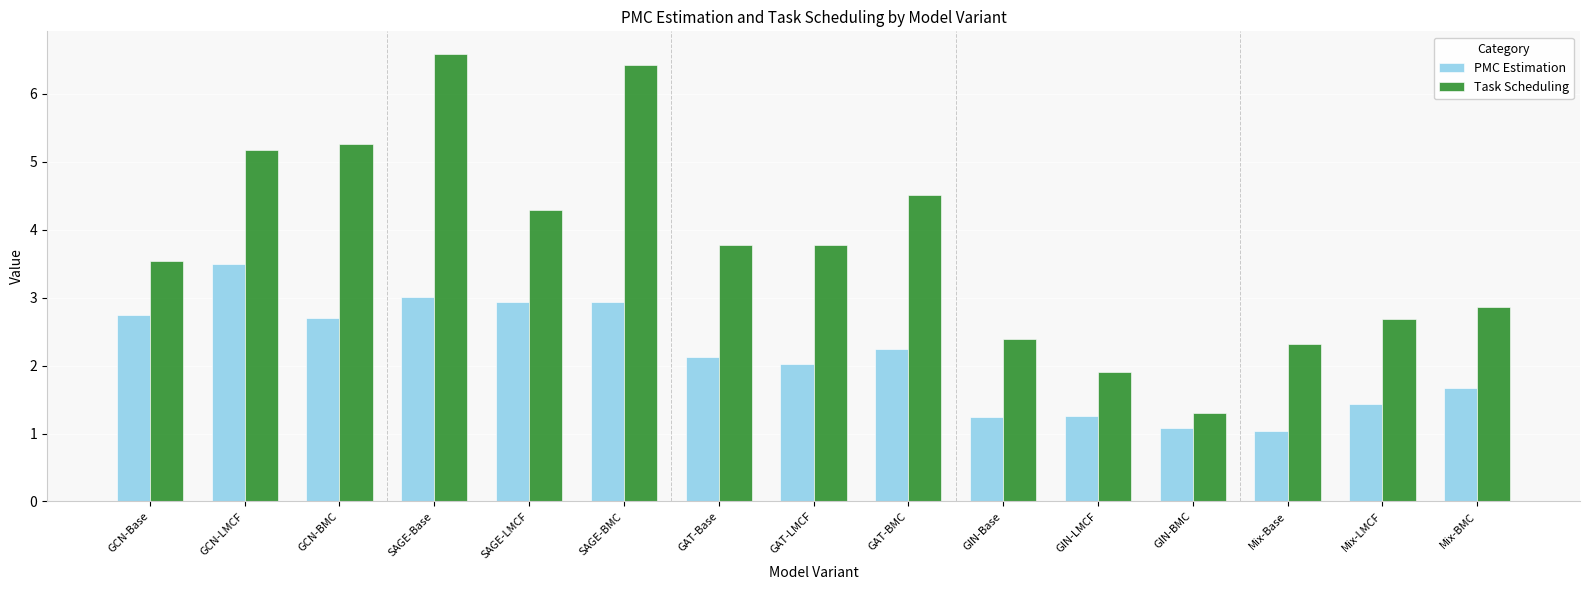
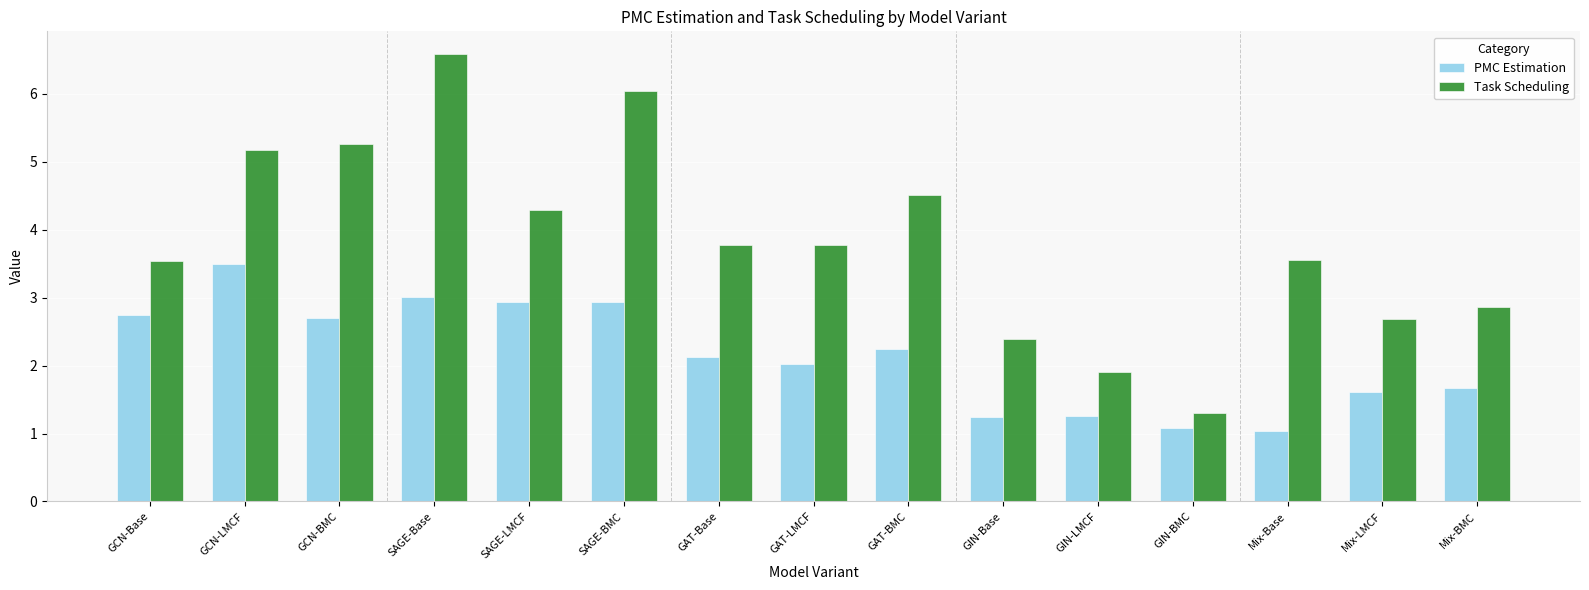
Task Scheduling, SAGE-BMC: 6.4 -> 6.0
Task Scheduling, Mix-Base: 2.3 -> 3.6
PMC Estimation, Mix-LMCF: 1.4 -> 1.6
